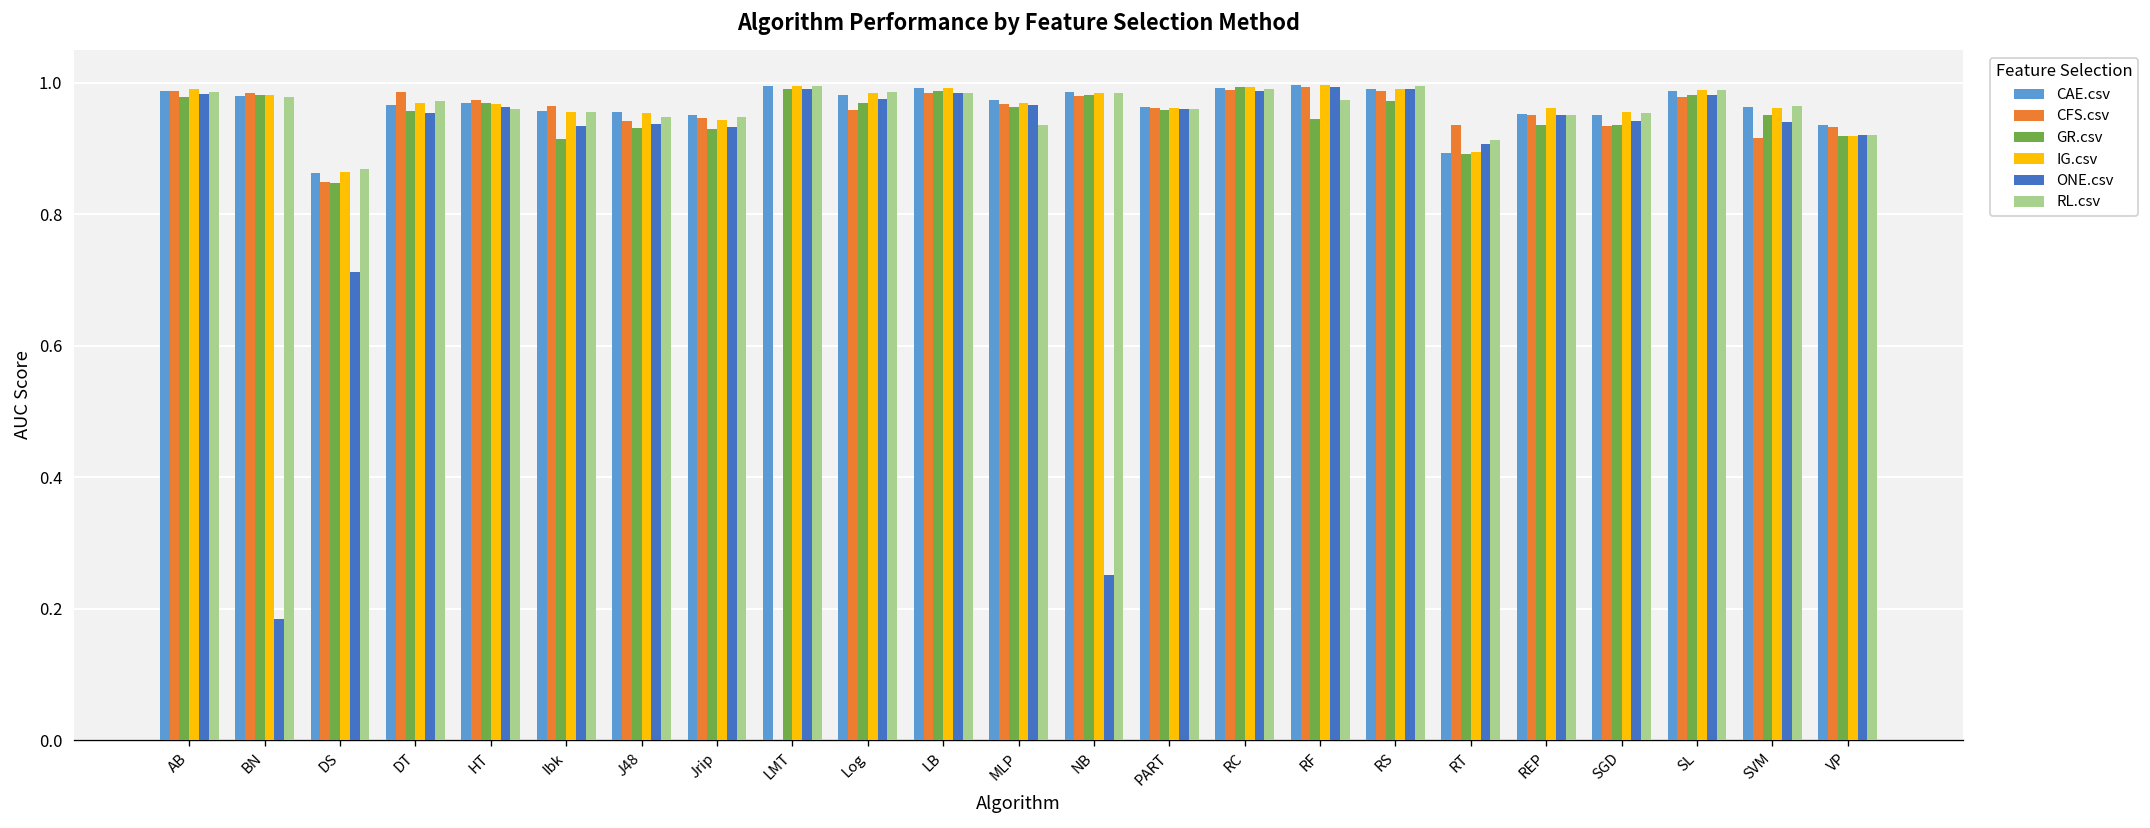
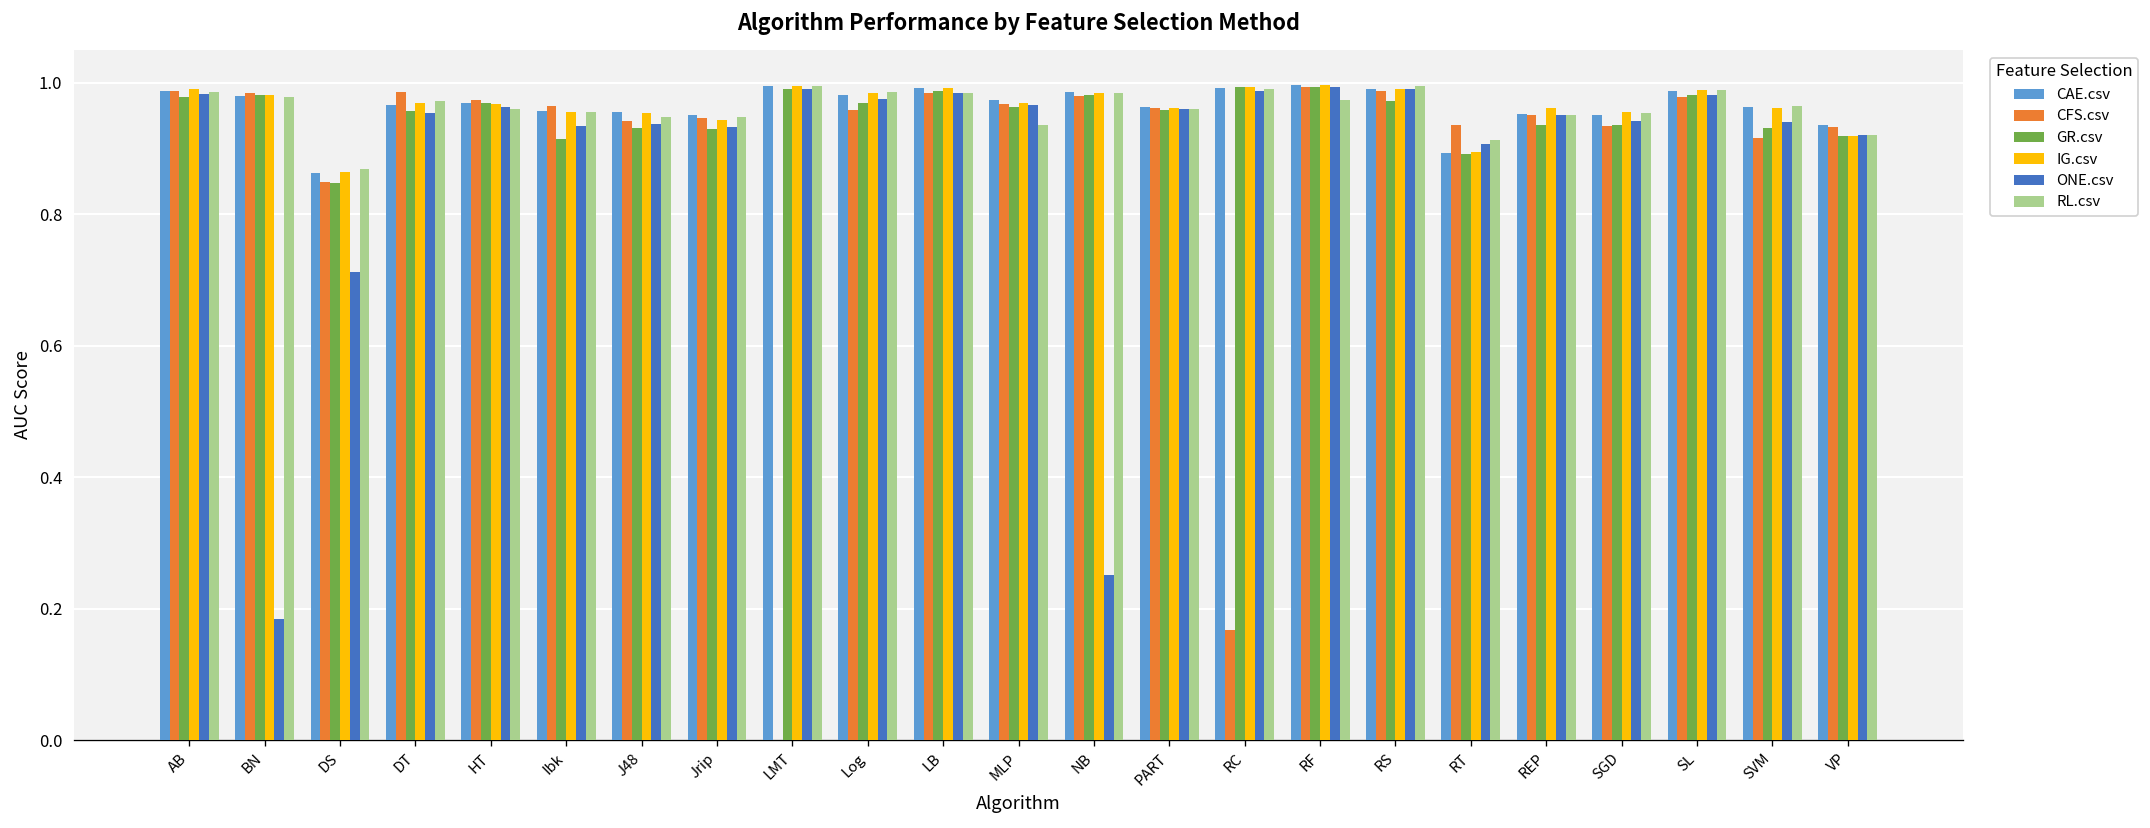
CFS.csv, RC: 0.99 -> 0.17
GR.csv, RF: 0.95 -> 0.99
GR.csv, SVM: 0.95 -> 0.93
